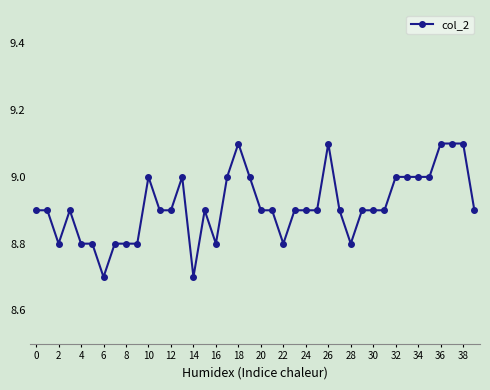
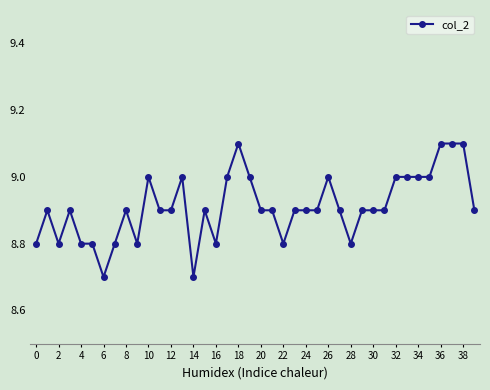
0: 8.9 -> 8.8
8: 8.8 -> 8.9
26: 9.1 -> 9.0
